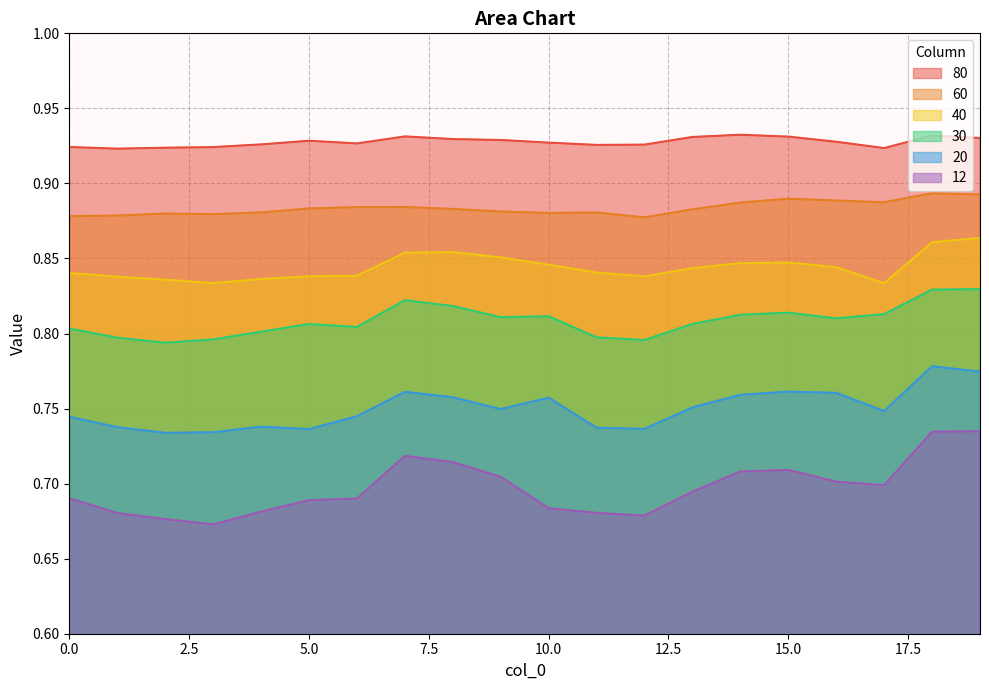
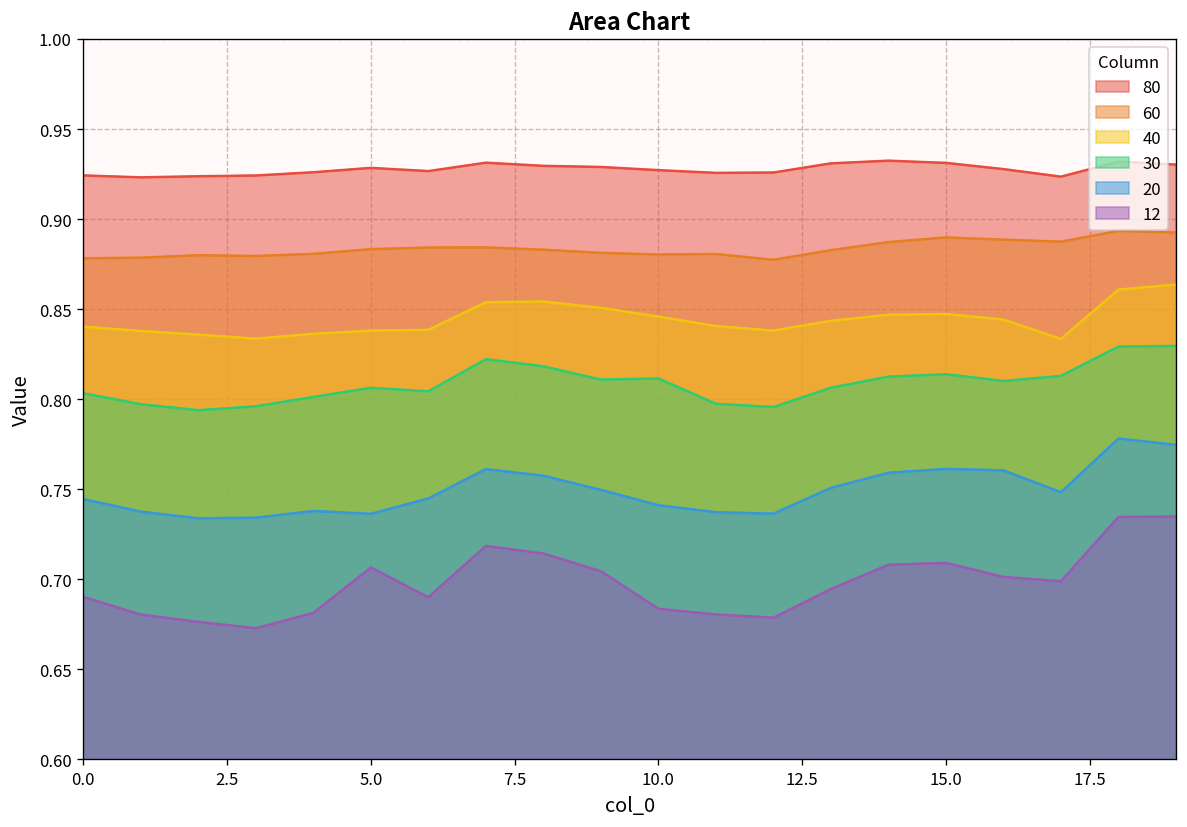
12, 5.0: 0.689 -> 0.707
20, 10.0: 0.757 -> 0.741
